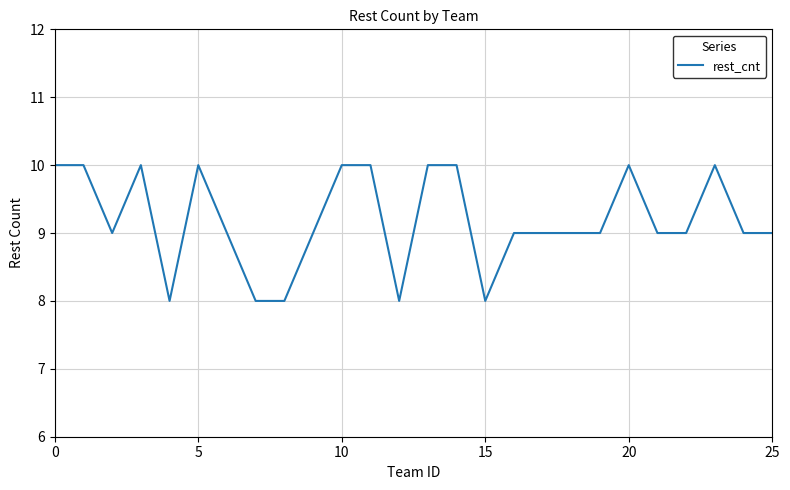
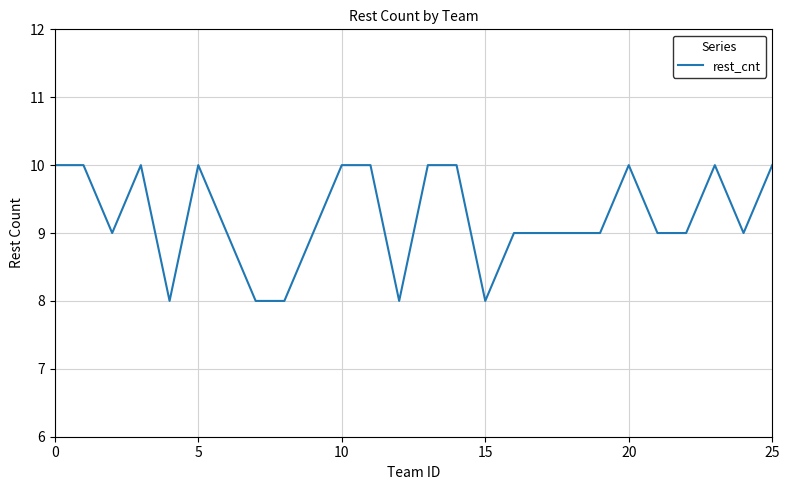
25: 9 -> 10
